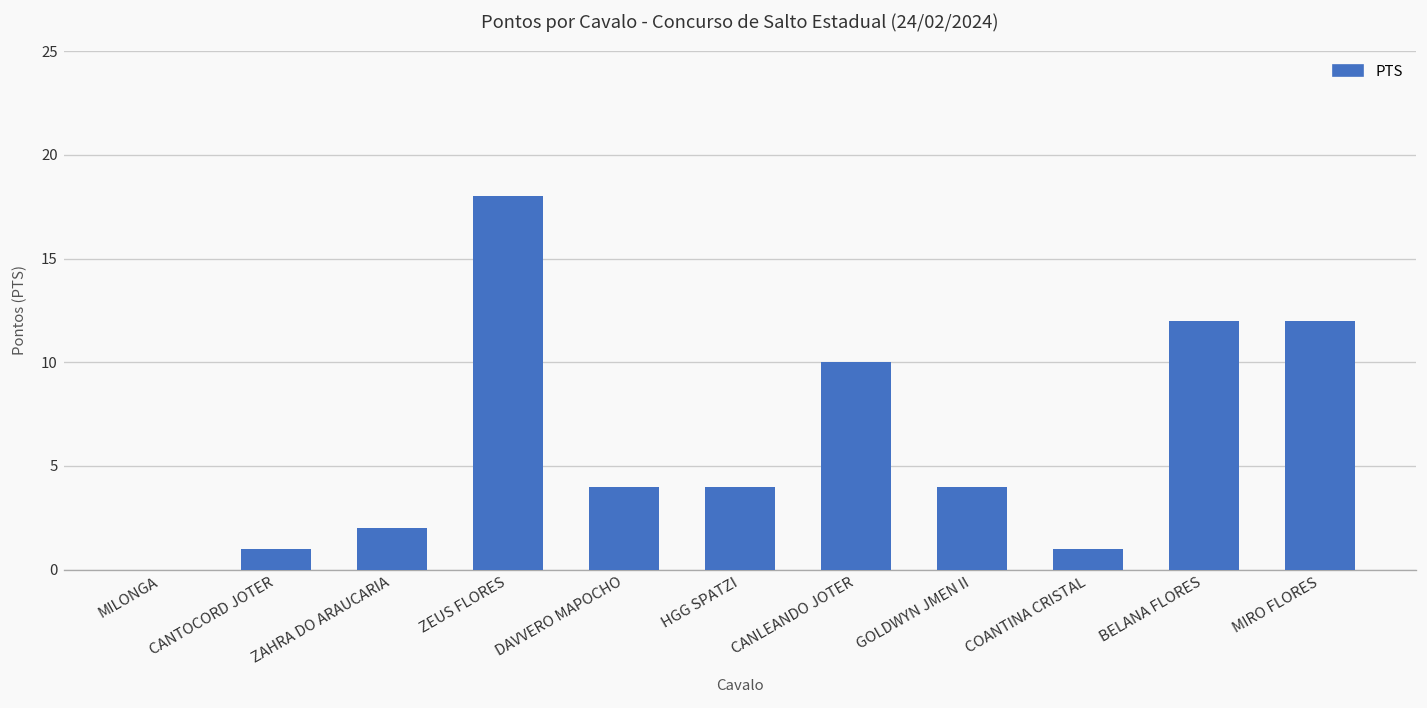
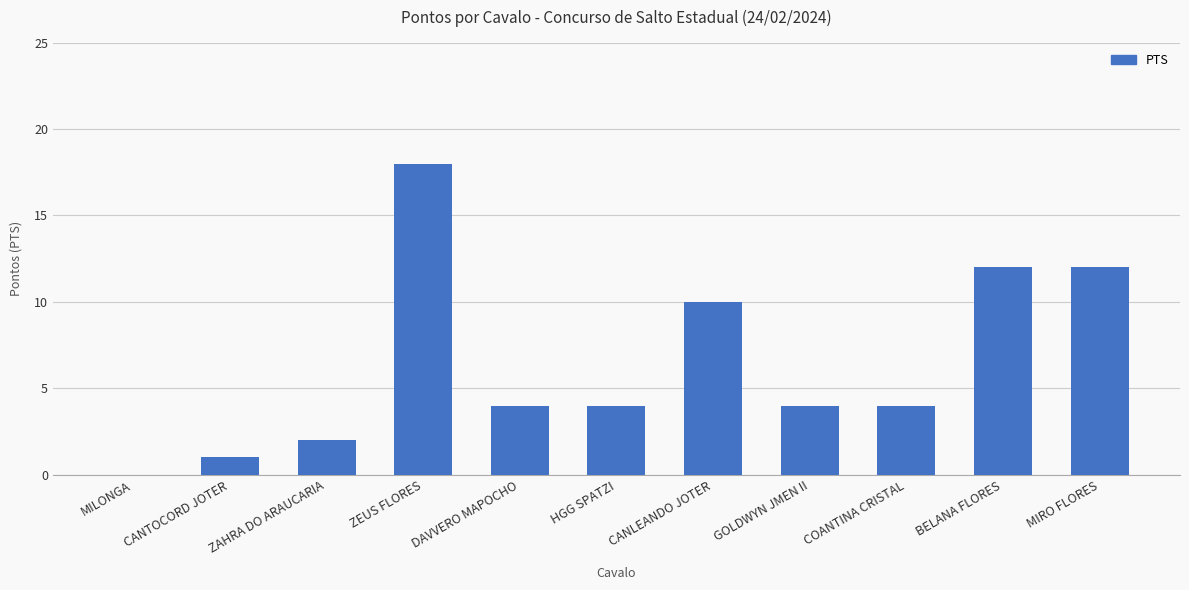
COANTINA CRISTAL: 1 -> 4
